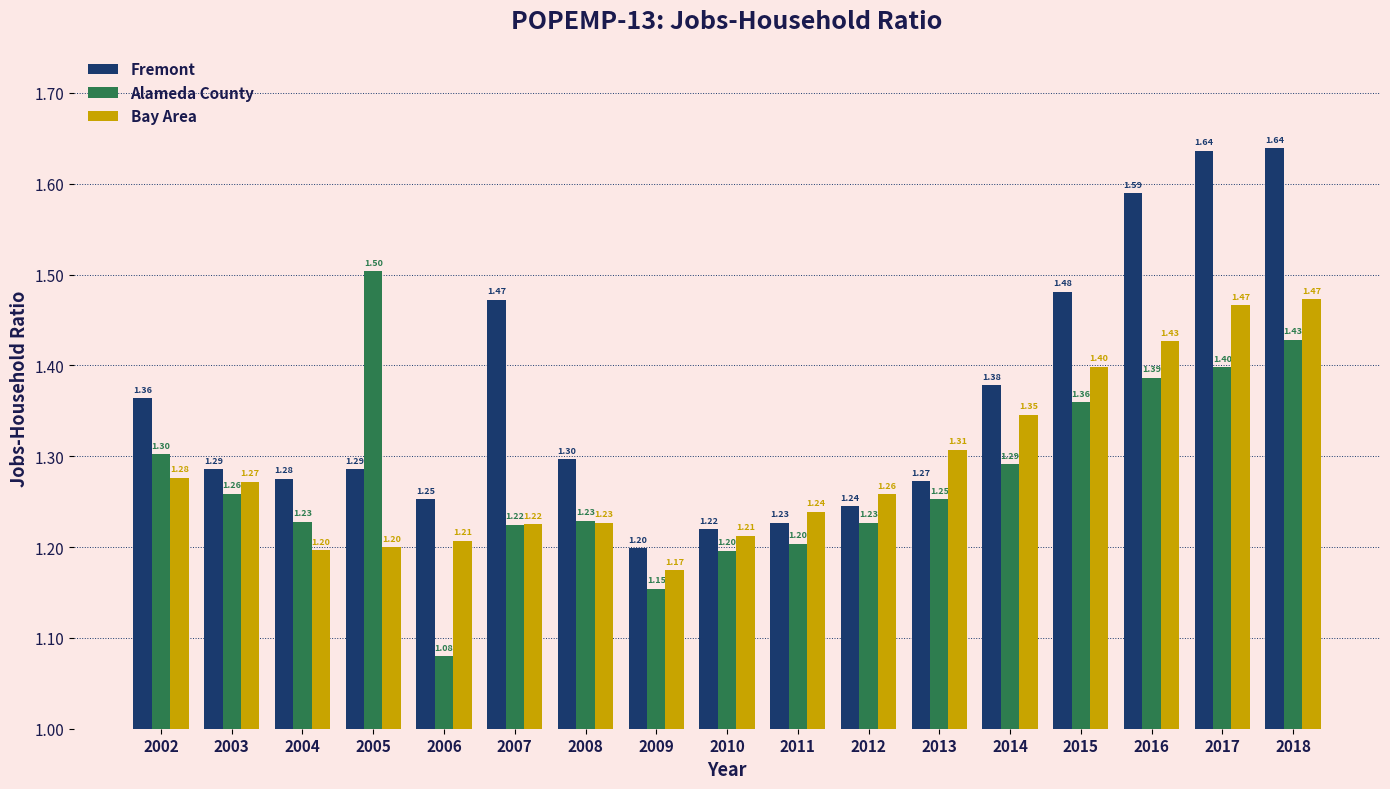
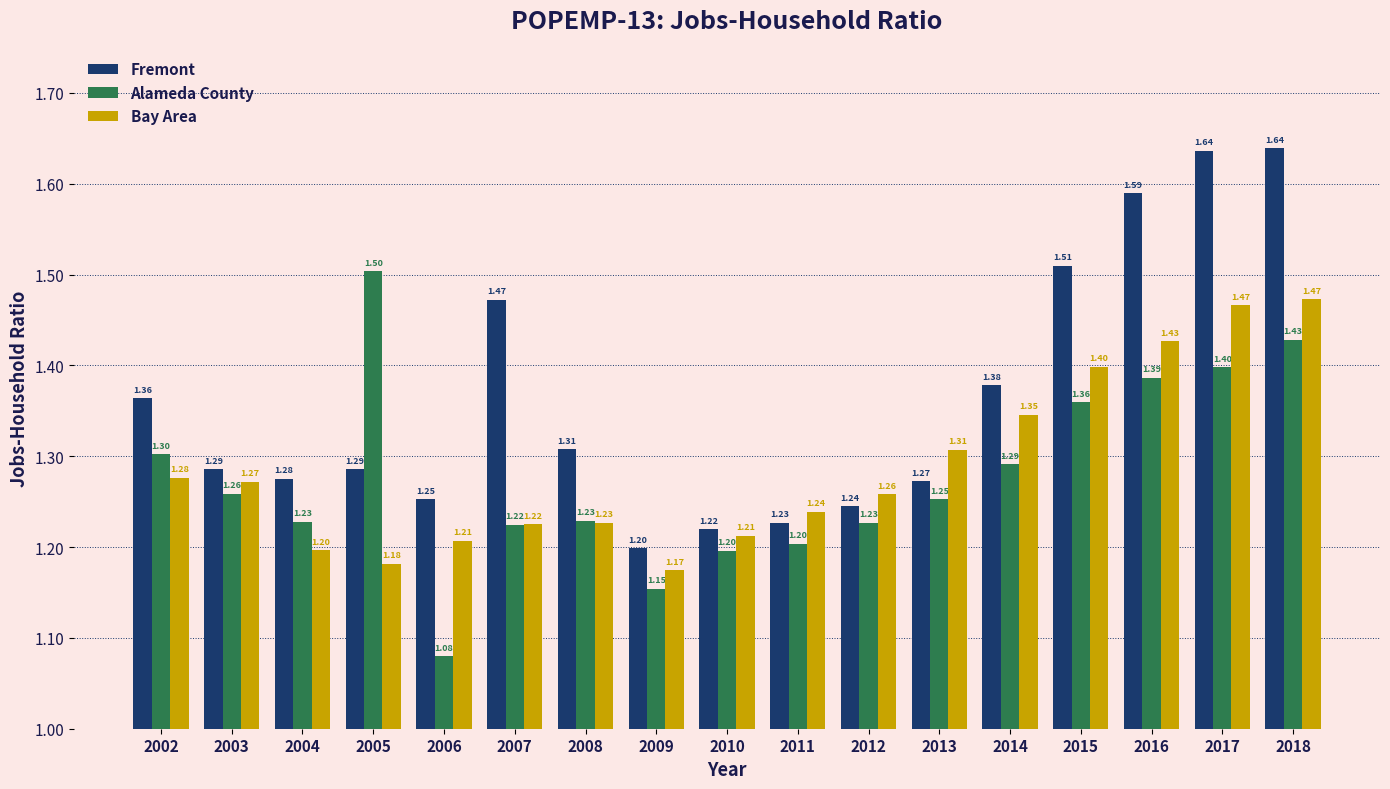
Bay Area, 2005: 1.20 -> 1.18
Fremont, 2008: 1.30 -> 1.31
Fremont, 2015: 1.48 -> 1.51
